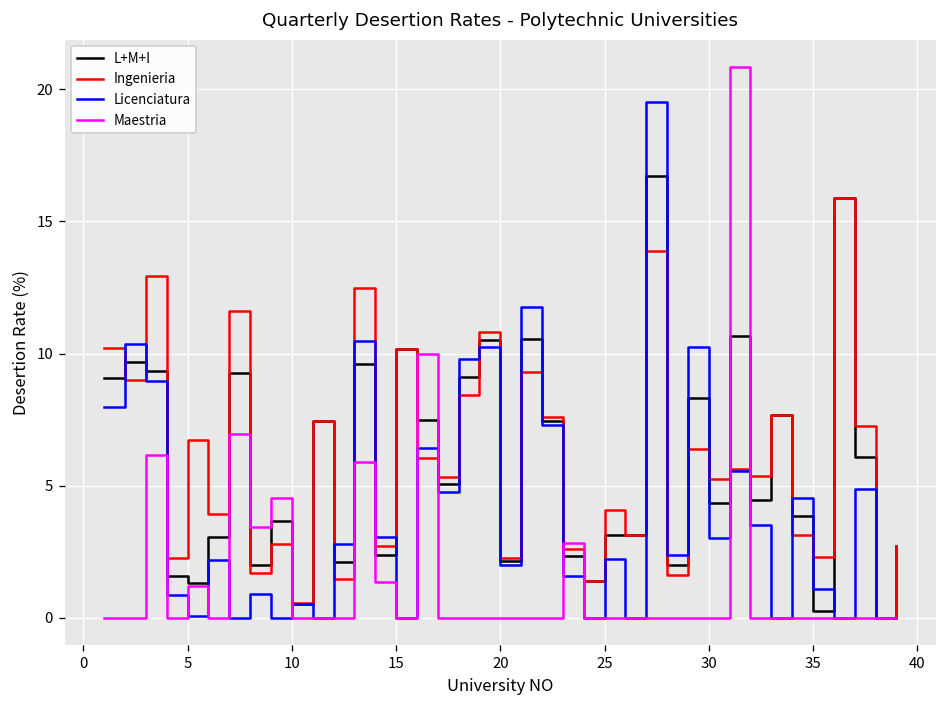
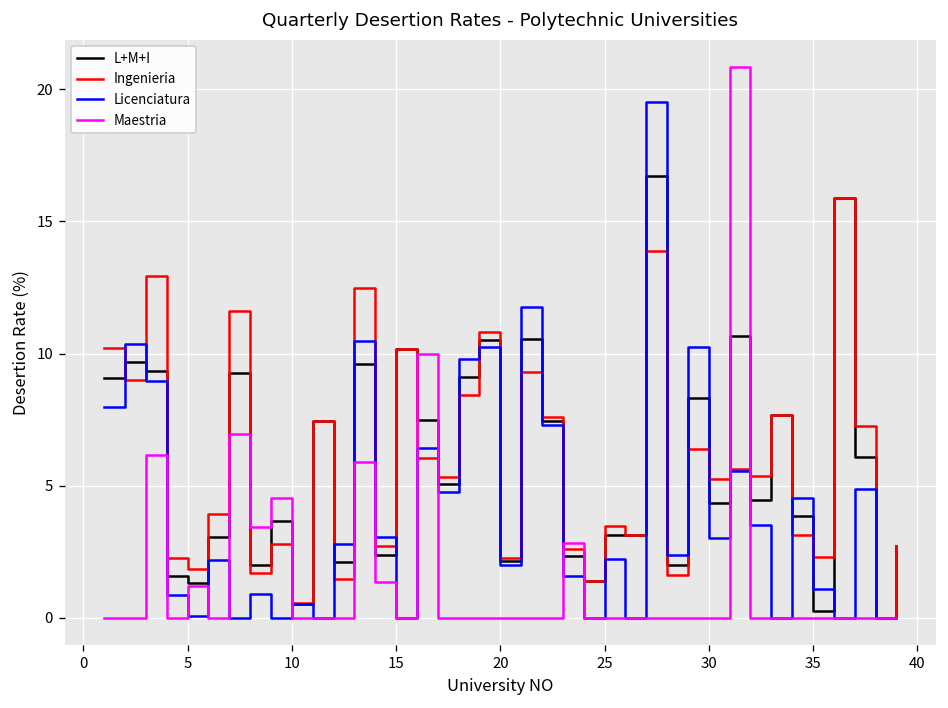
Ingenieria, 5: 6.7 -> 1.8
Ingenieria, 25: 4.1 -> 3.5
